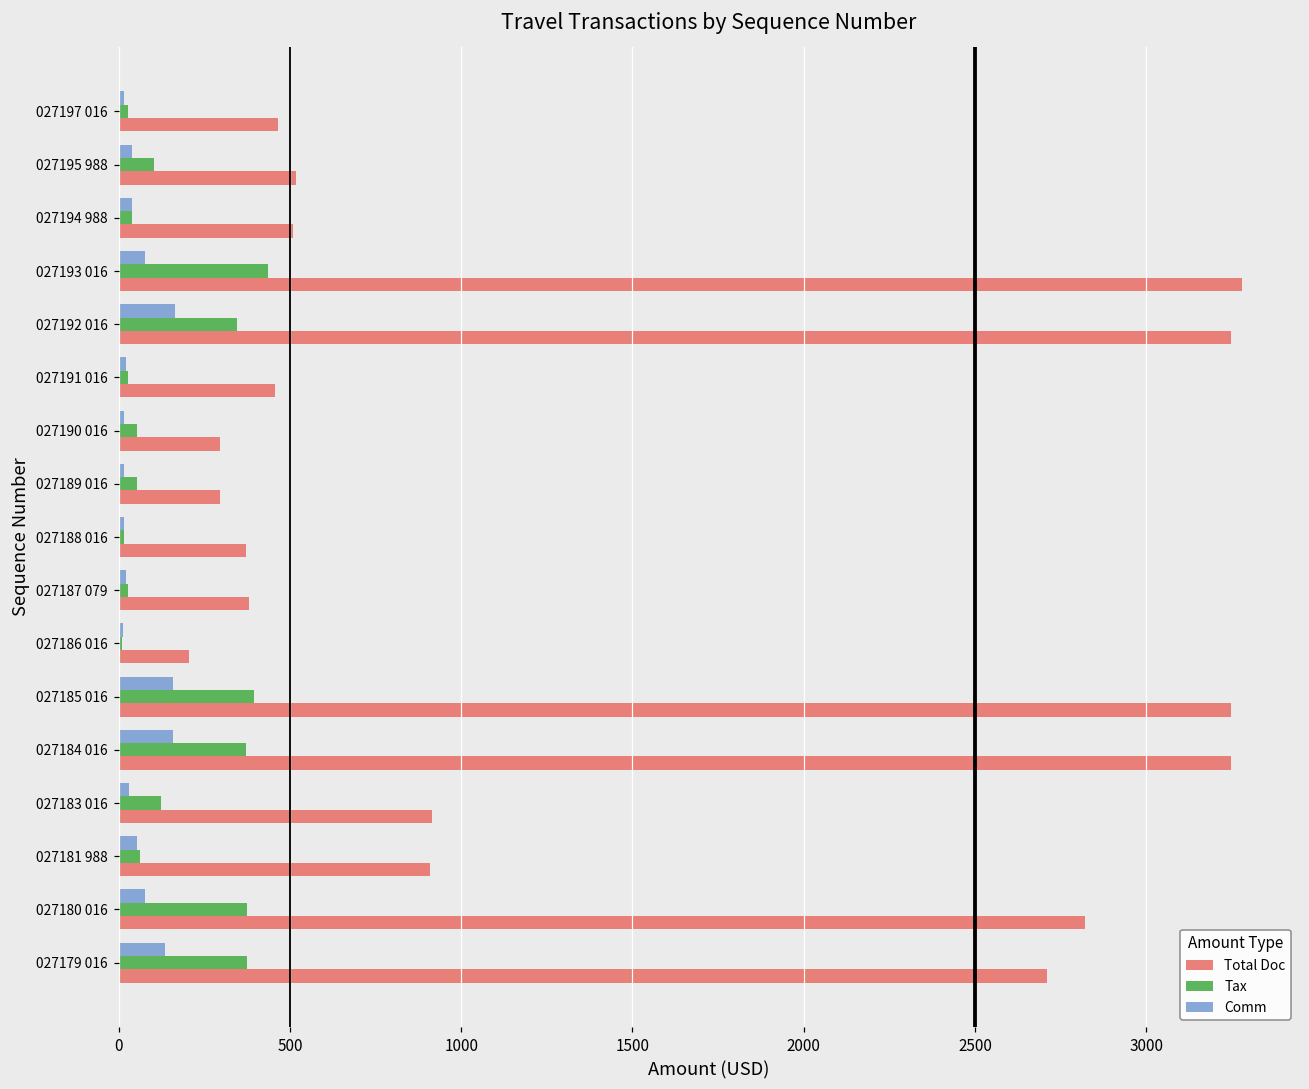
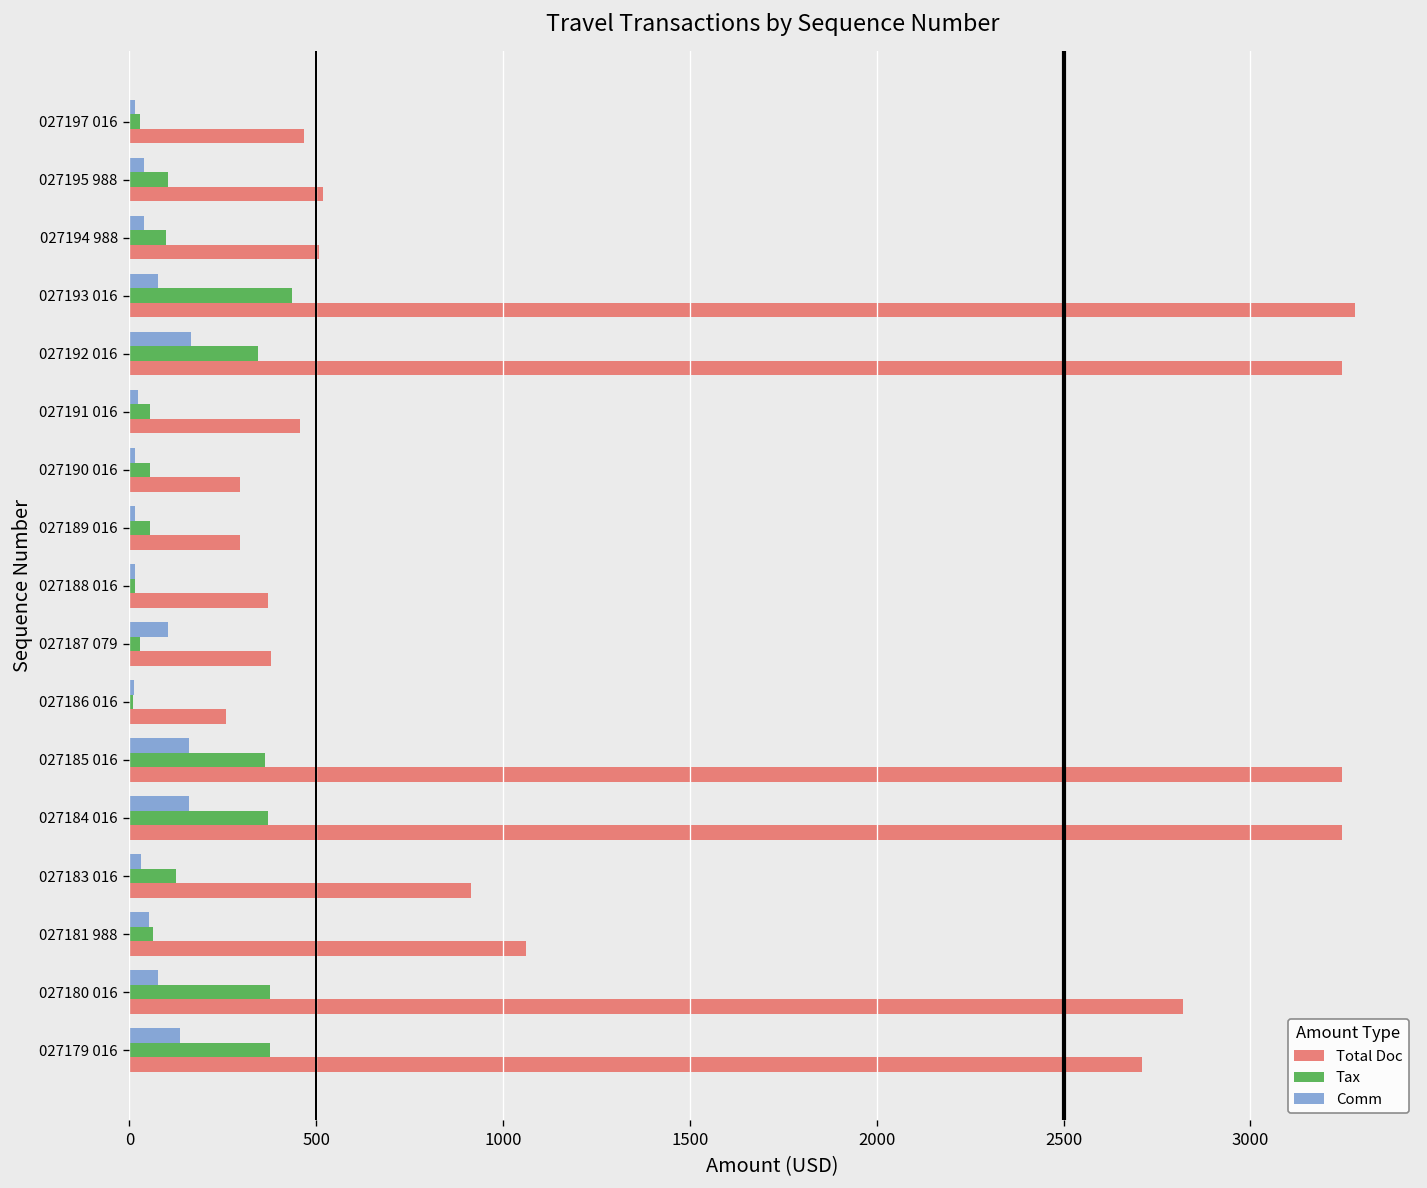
Tax, 027194 988: 40 -> 100
Tax, 027191 016: 30 -> 60
Comm, 027187 079: 20 -> 100
Total Doc, 027186 016: 200 -> 260
Tax, 027185 016: 400 -> 360
Total Doc, 027181 988: 910 -> 1060
